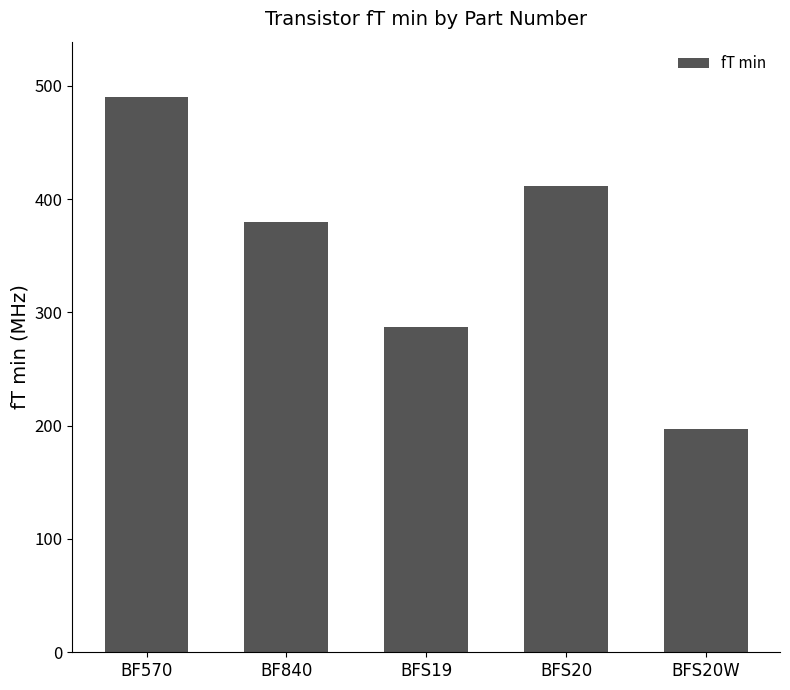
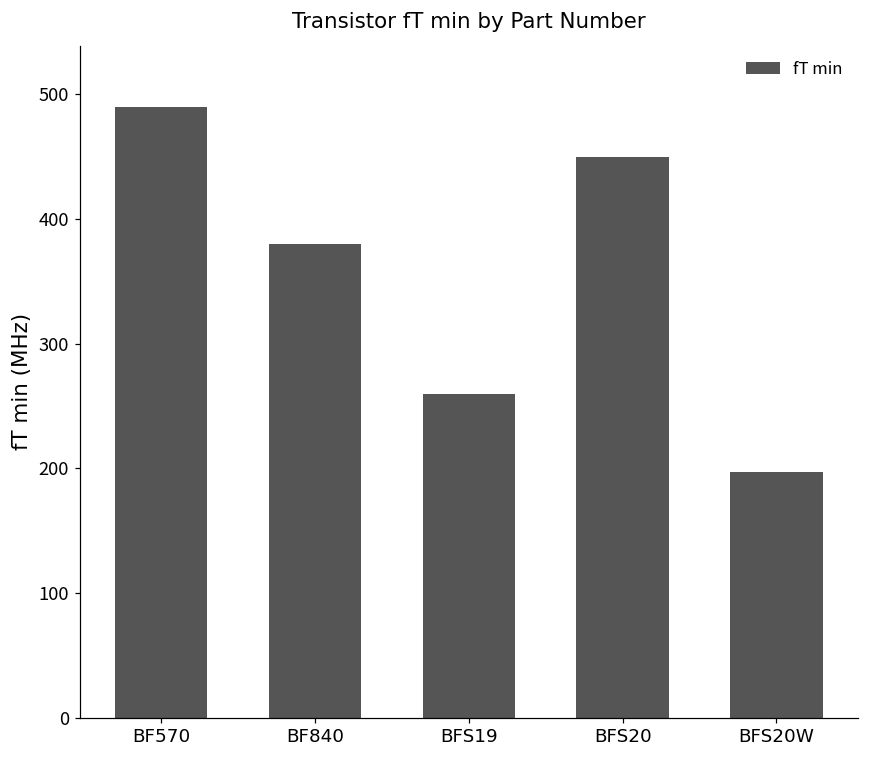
BFS19: 287 -> 260
BFS20: 412 -> 450
